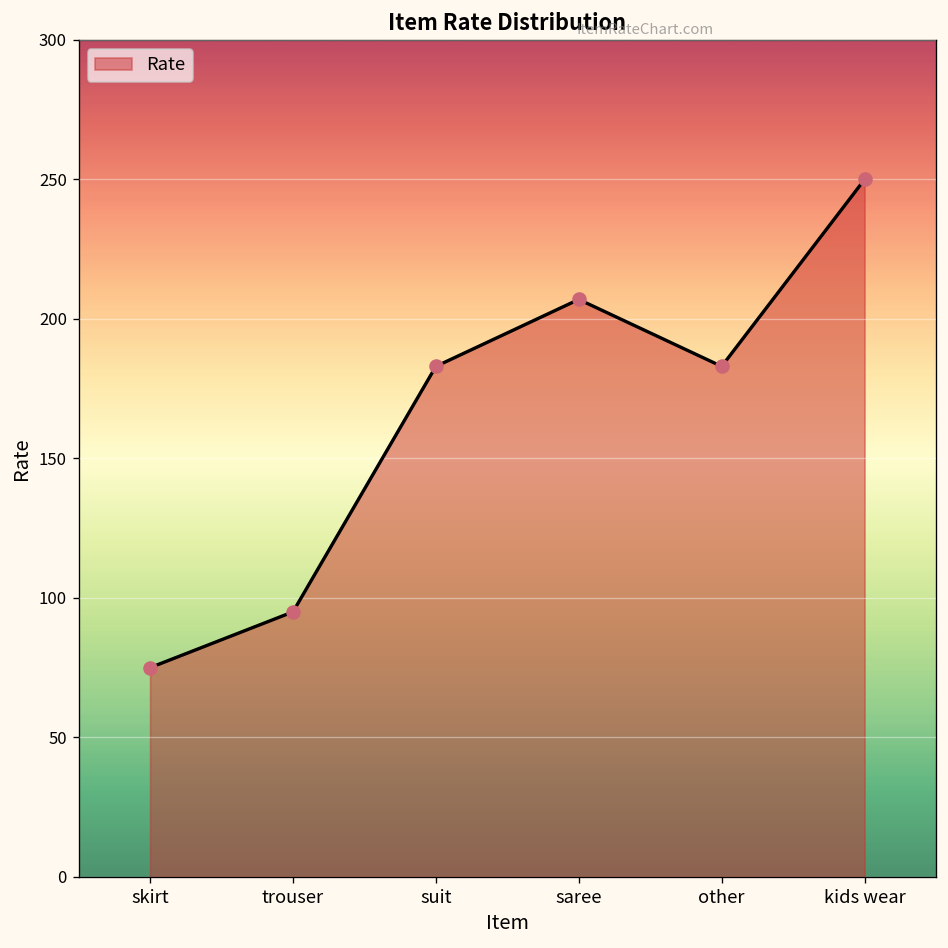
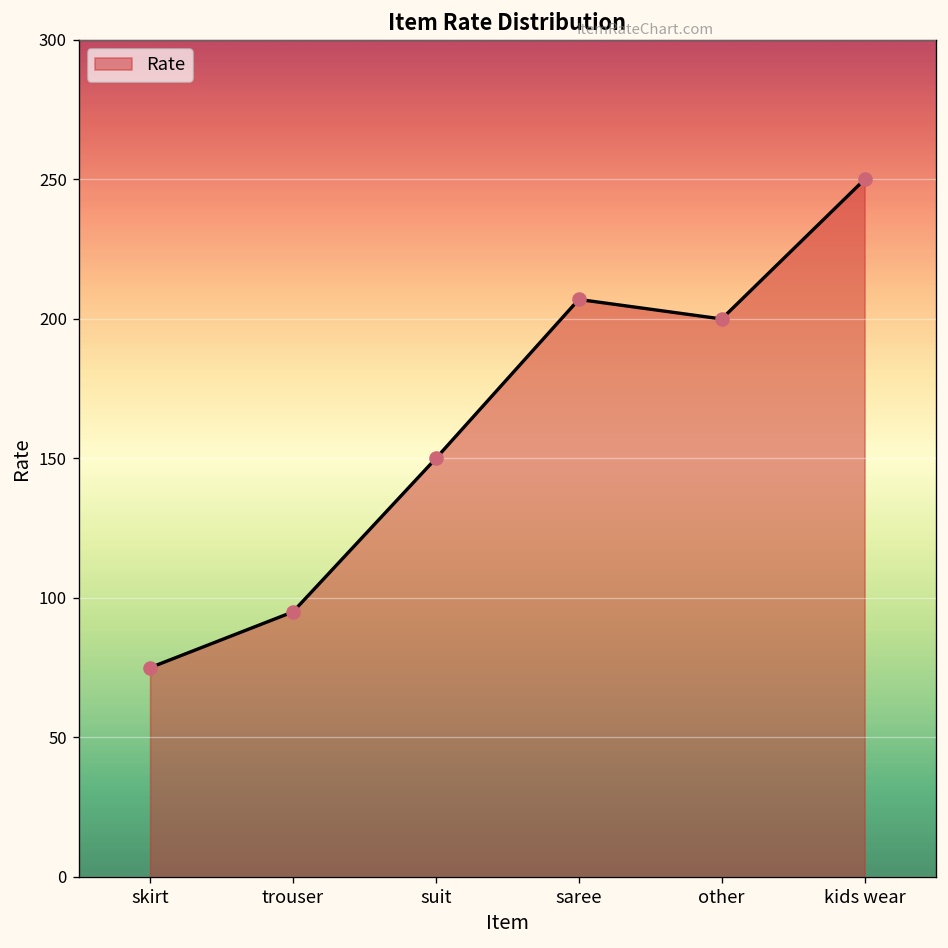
suit: 183 -> 150
other: 183 -> 200
